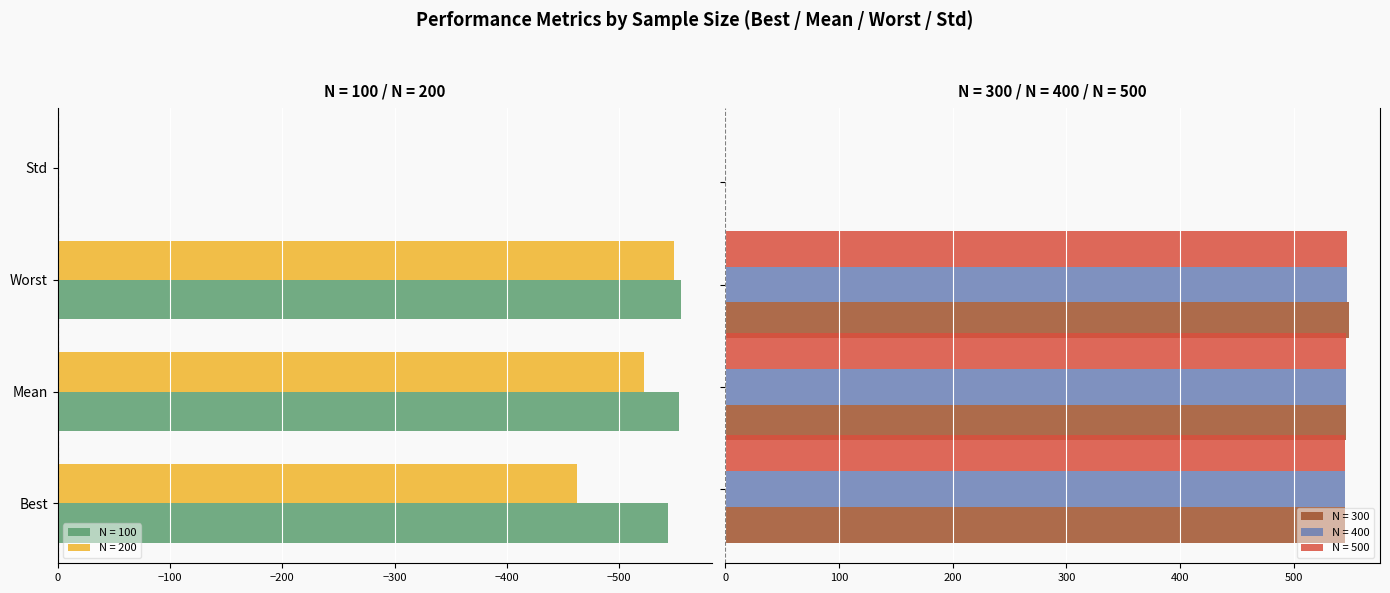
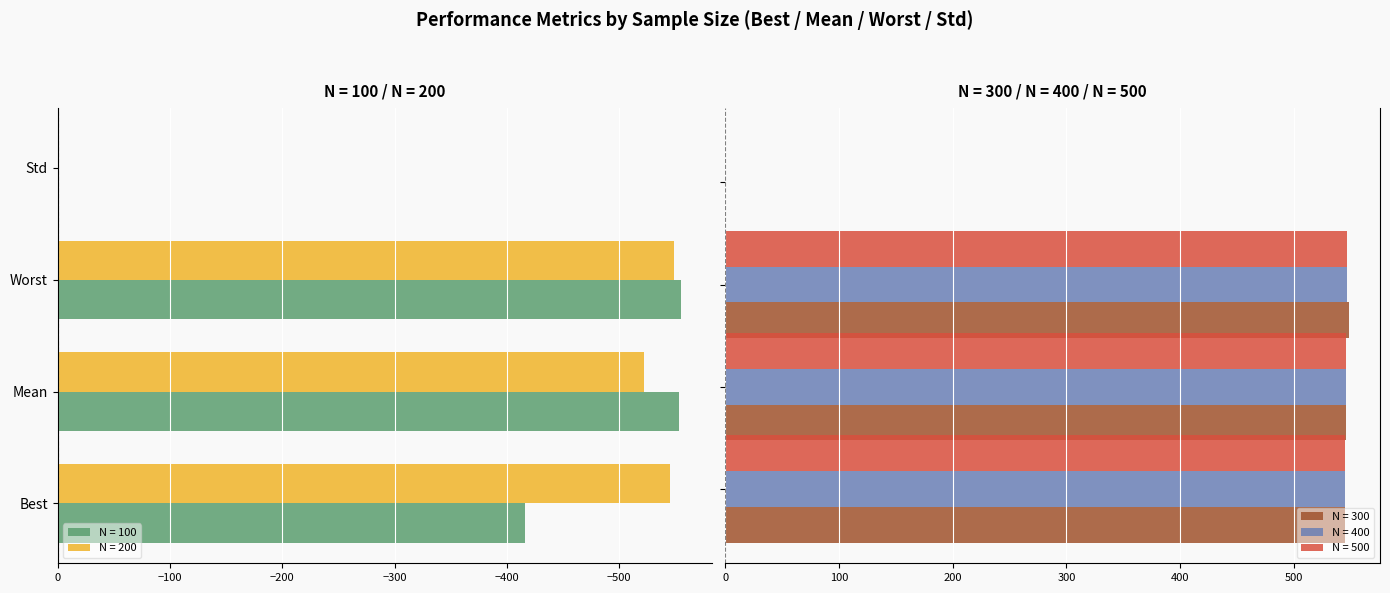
N = 100 / N = 200, N = 200, Best: -462 -> -545
N = 100 / N = 200, N = 100, Best: -543 -> -417
